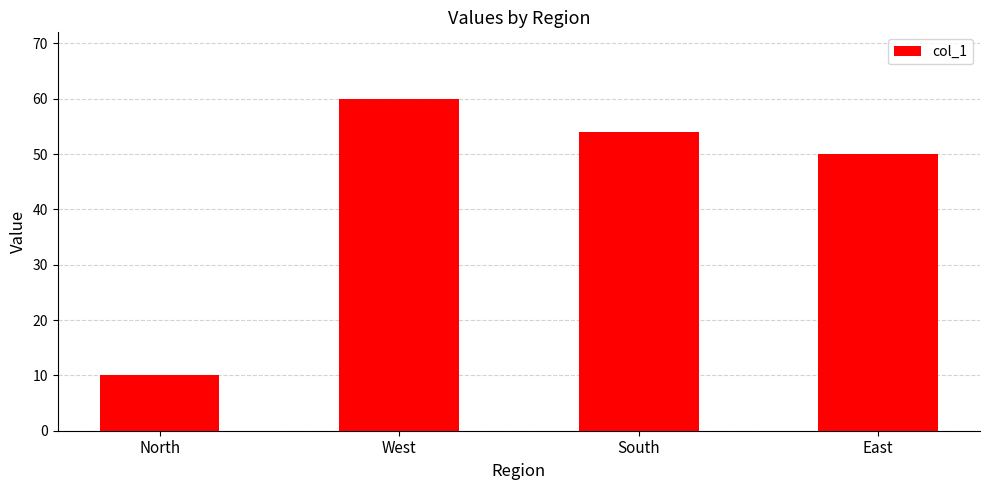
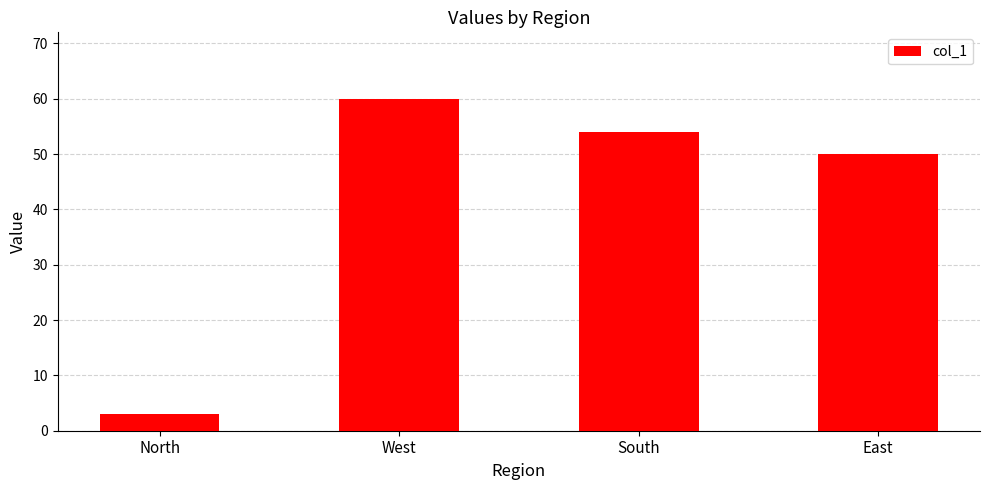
North: 10 -> 3
